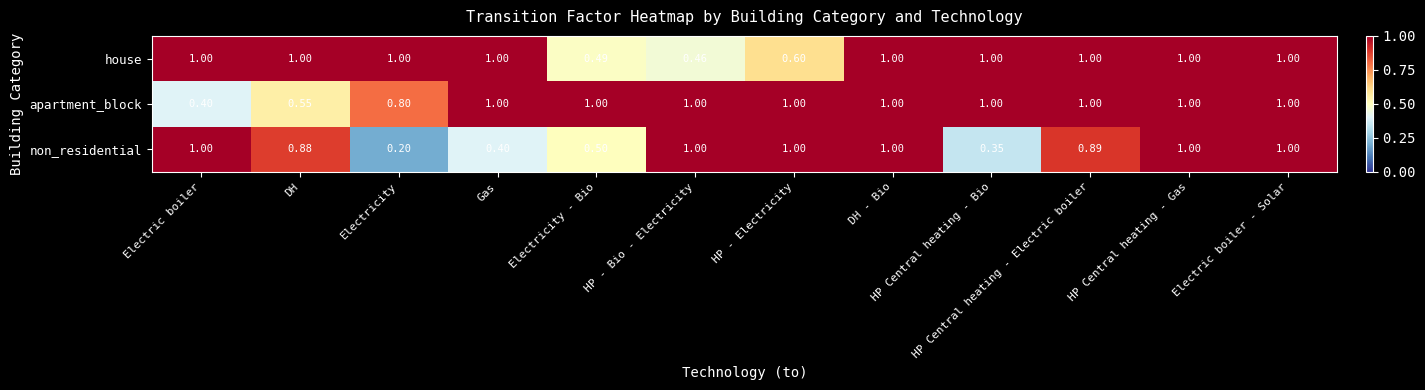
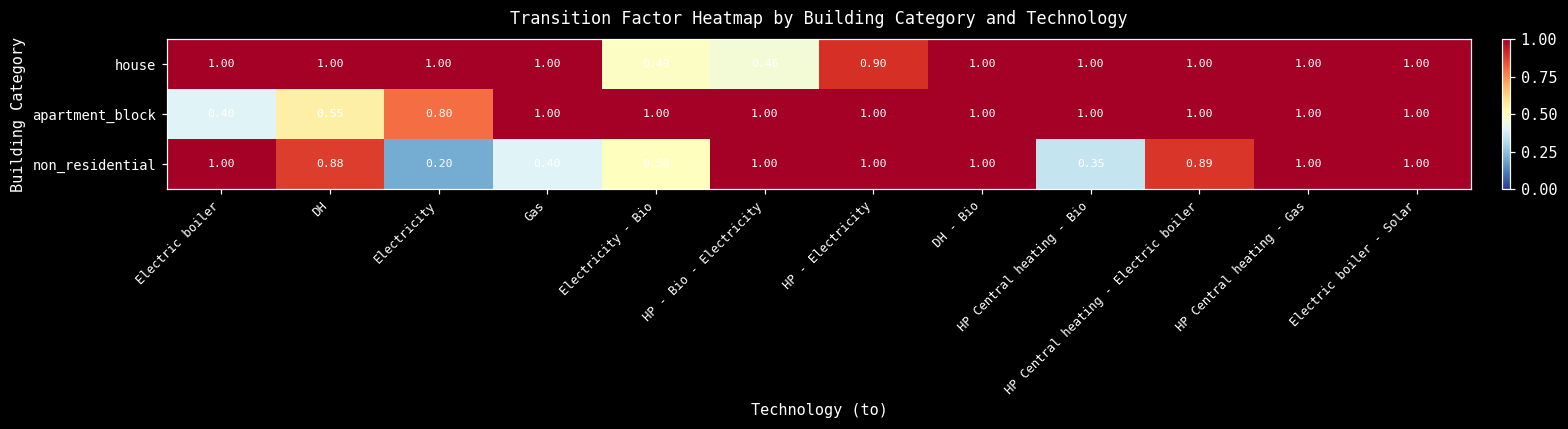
house, HP - Electricity: 0.60 -> 0.90
